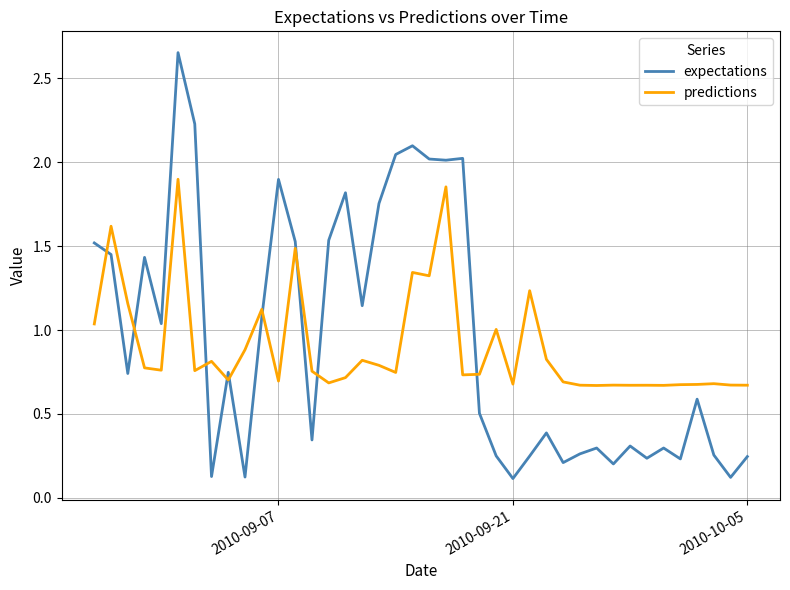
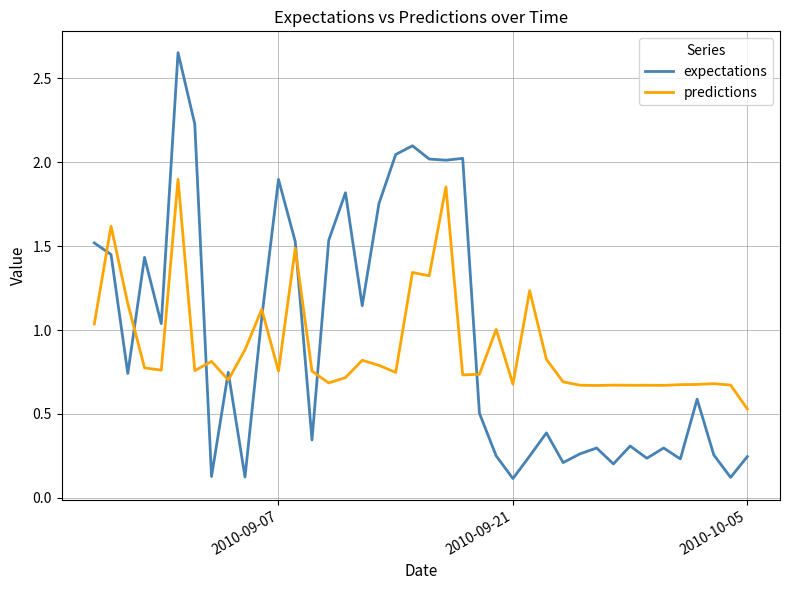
predictions, 2010-09-07: 0.70 -> 0.75
predictions, 2010-10-05: 0.67 -> 0.53
